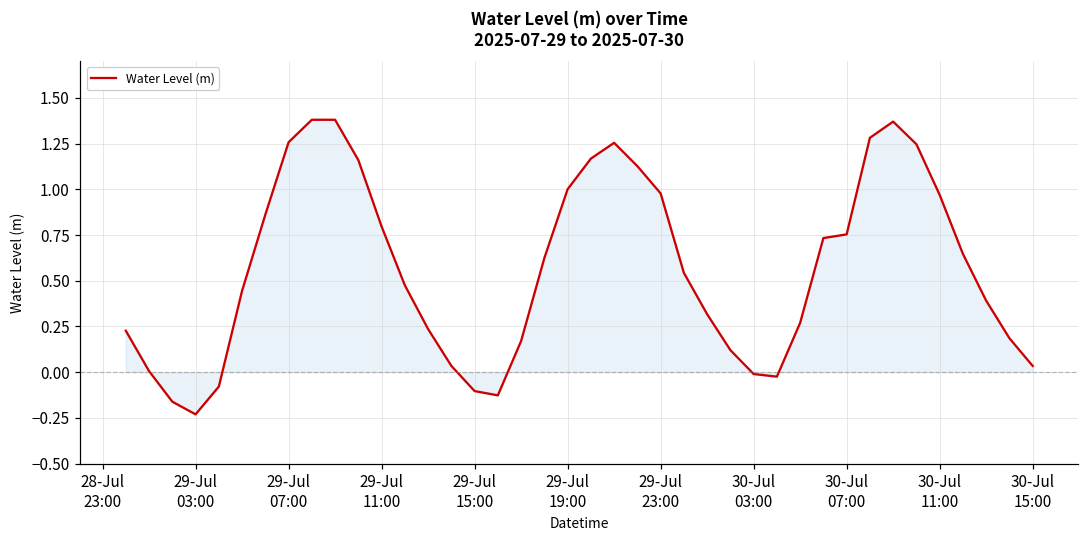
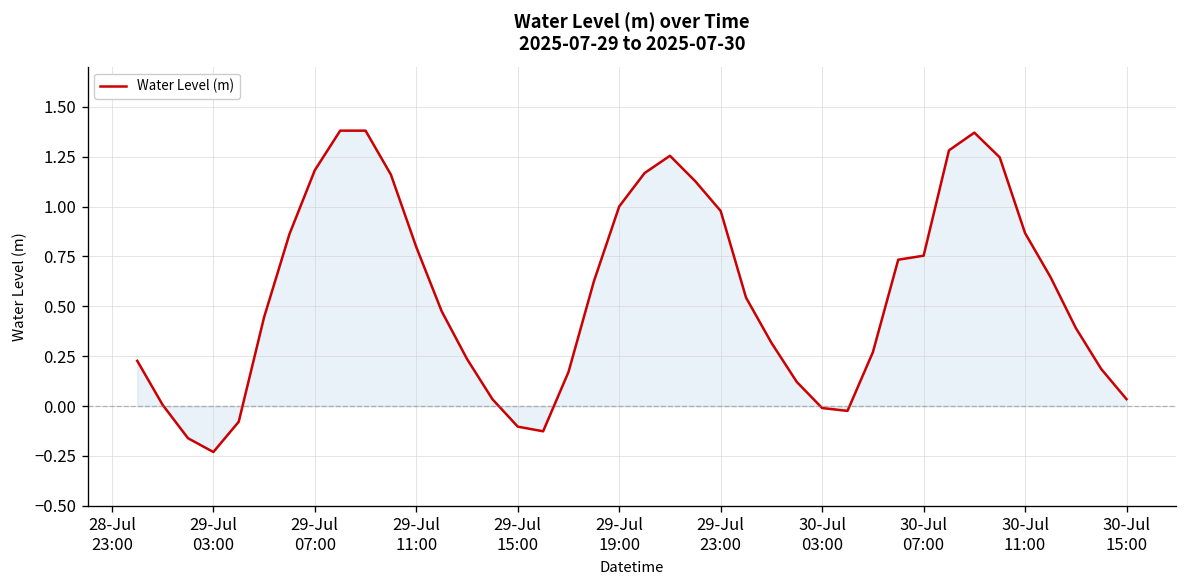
Water Level (m), 29-Jul 07:00: 1.26 -> 1.18
Water Level (m), 30-Jul 11:00: 0.97 -> 0.87
